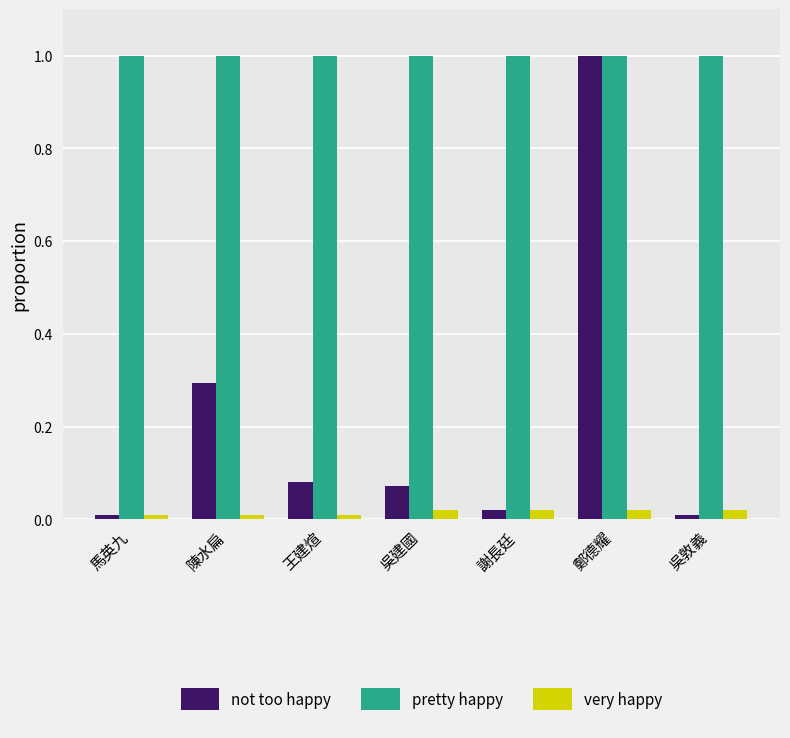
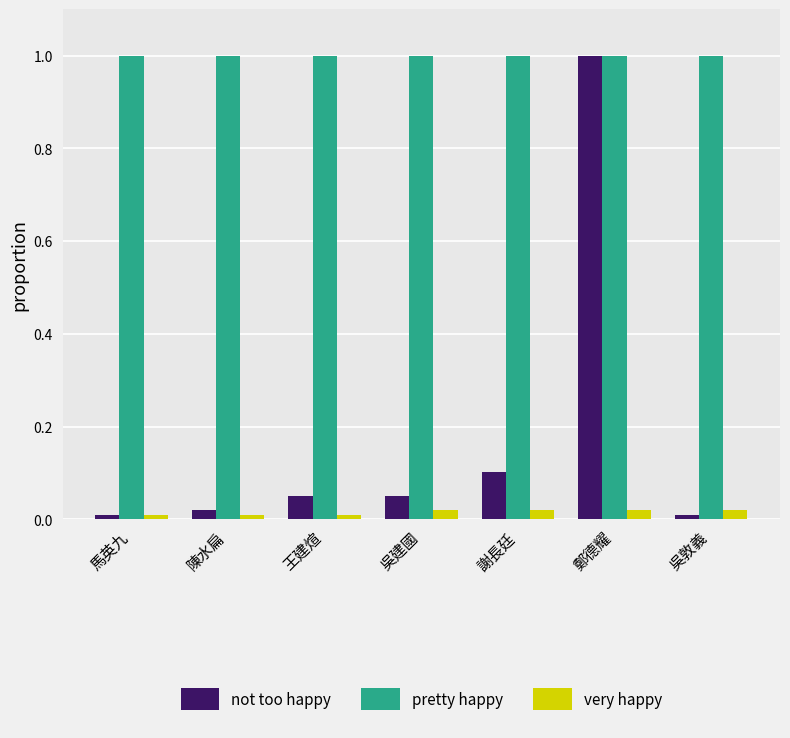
not too happy, 陳水扁: 0.29 -> 0.02
not too happy, 王建煊: 0.08 -> 0.05
not too happy, 吳建國: 0.07 -> 0.05
not too happy, 謝長廷: 0.02 -> 0.10
